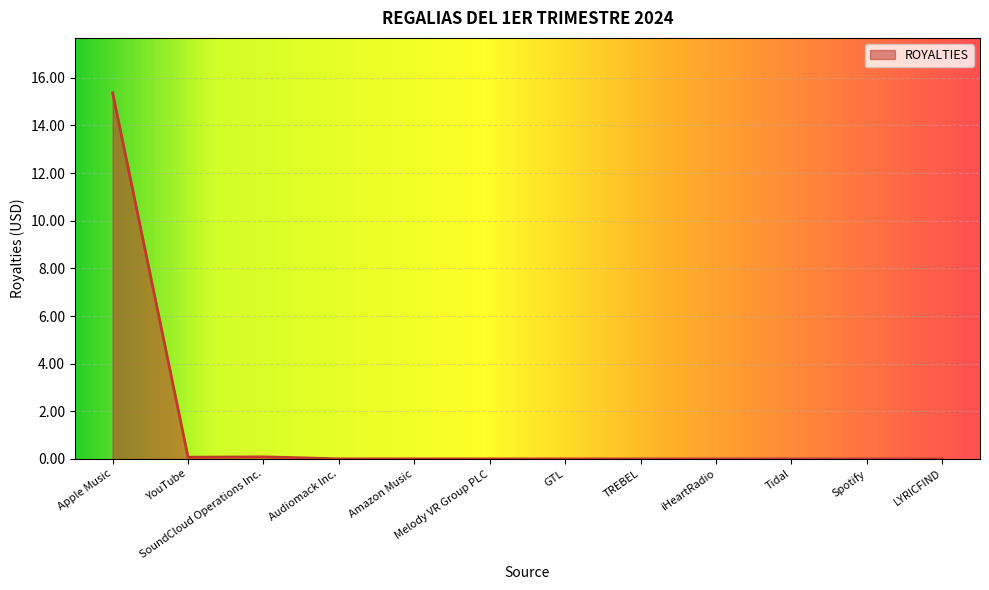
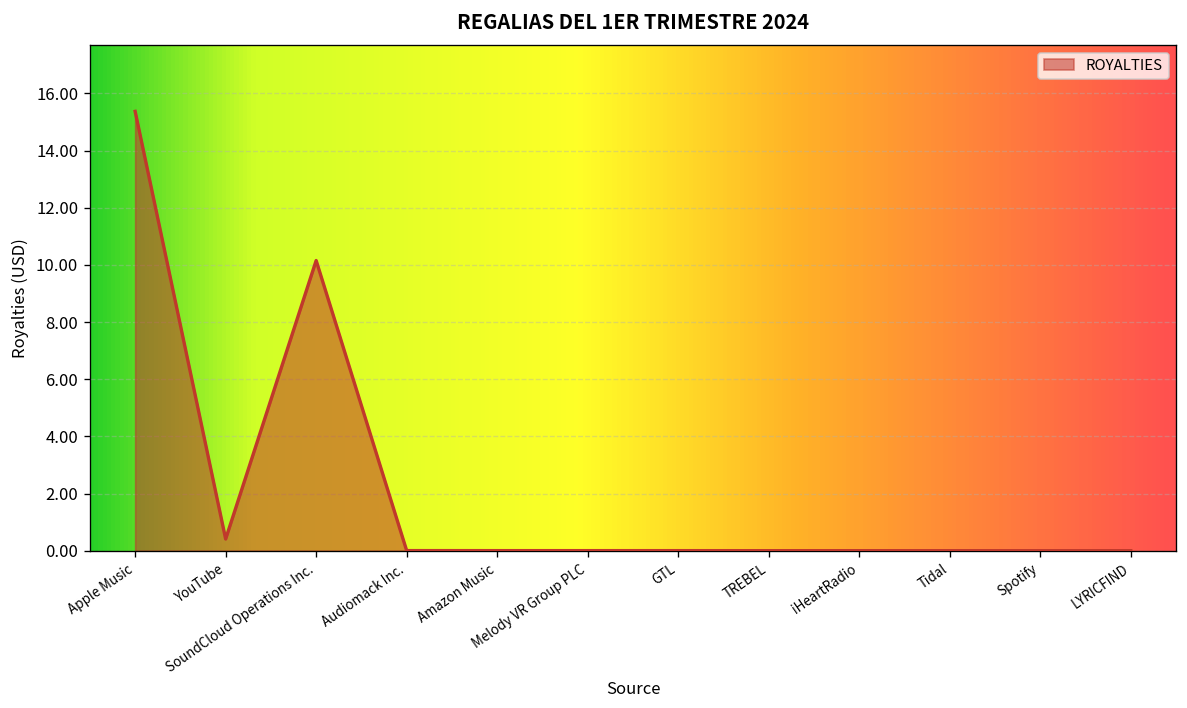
YouTube: 0.1 -> 0.4
SoundCloud Operations Inc.: 0.1 -> 10.2
